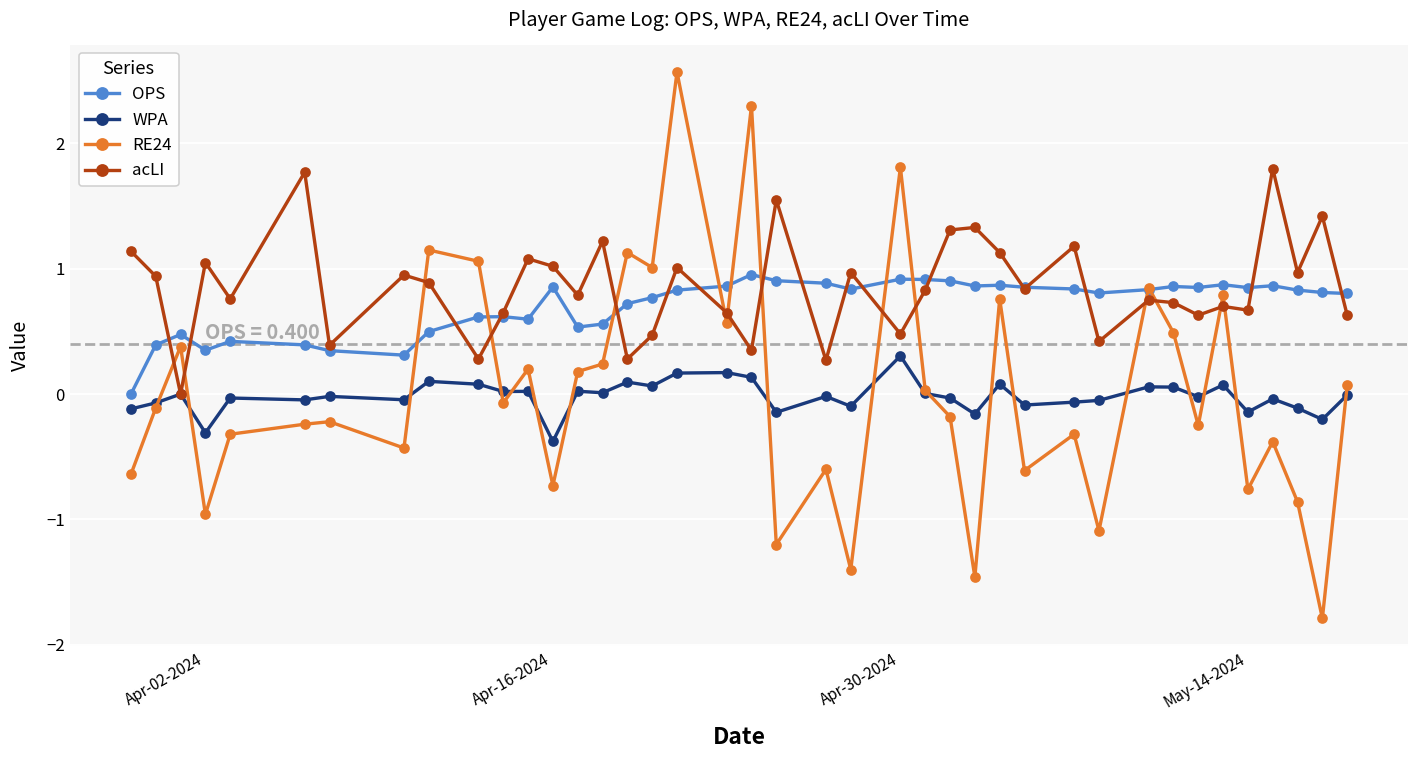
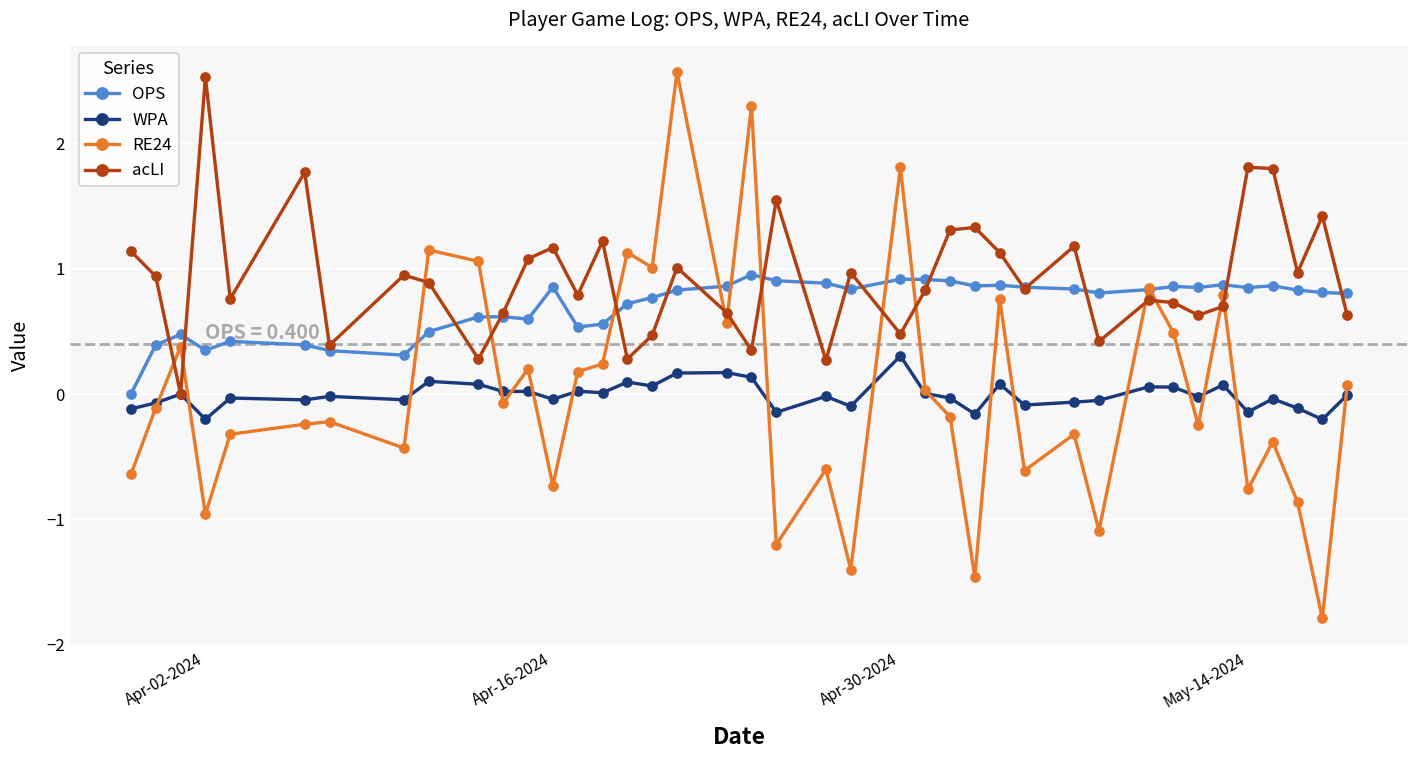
WPA, Apr-02-2024: -0.31 -> -0.20
acLI, Apr-02-2024: 1.05 -> 2.53
WPA, Apr-16-2024: -0.38 -> -0.04
acLI, Apr-16-2024: 1.02 -> 1.17
acLI, May-14-2024: 0.67 -> 1.81
